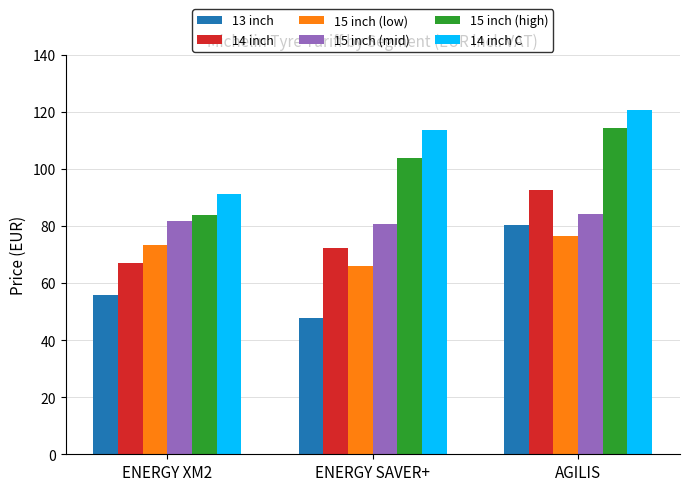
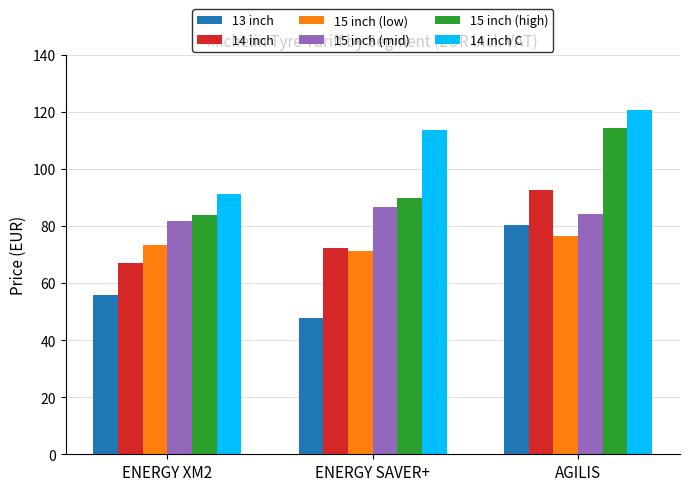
15 inch (low), ENERGY SAVER+: 66 -> 71
15 inch (mid), ENERGY SAVER+: 81 -> 87
15 inch (high), ENERGY SAVER+: 104 -> 90
